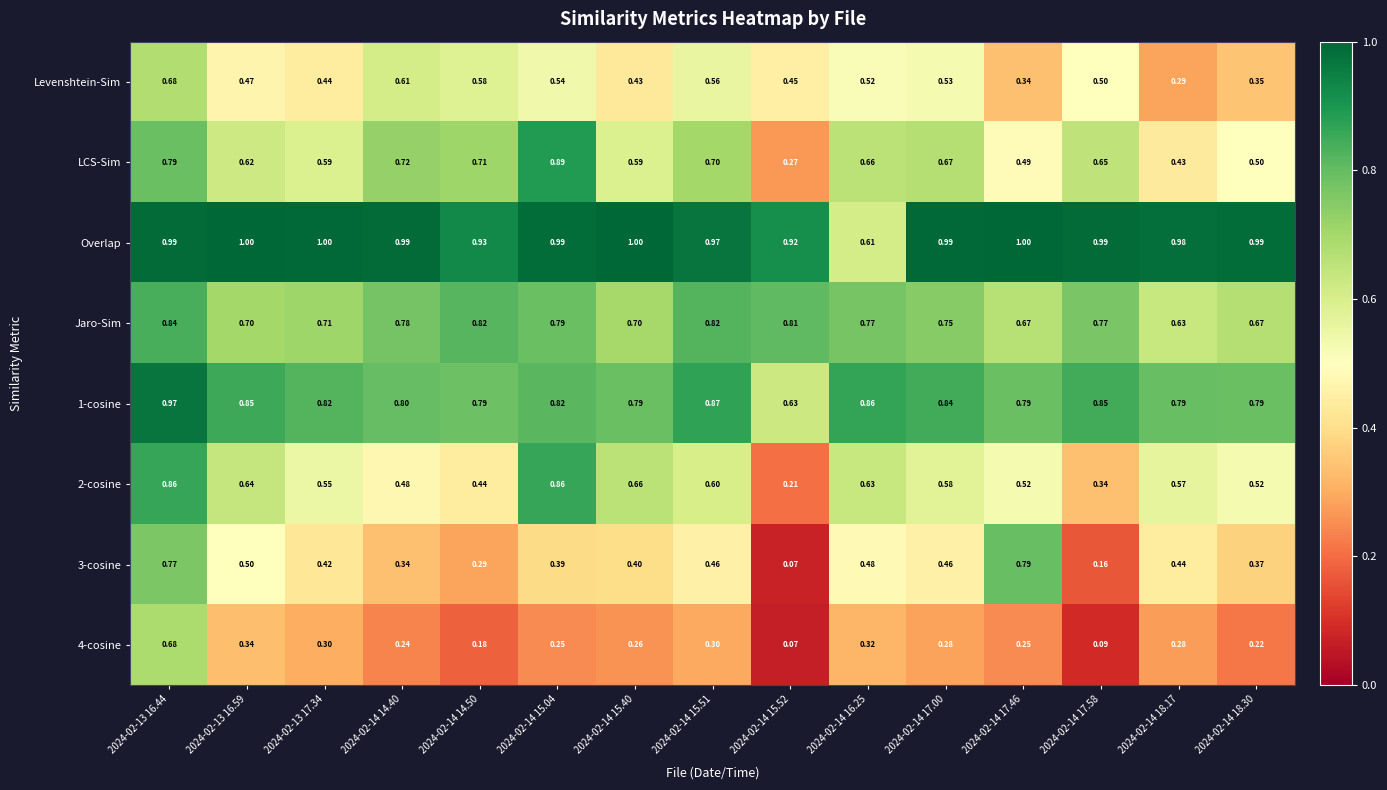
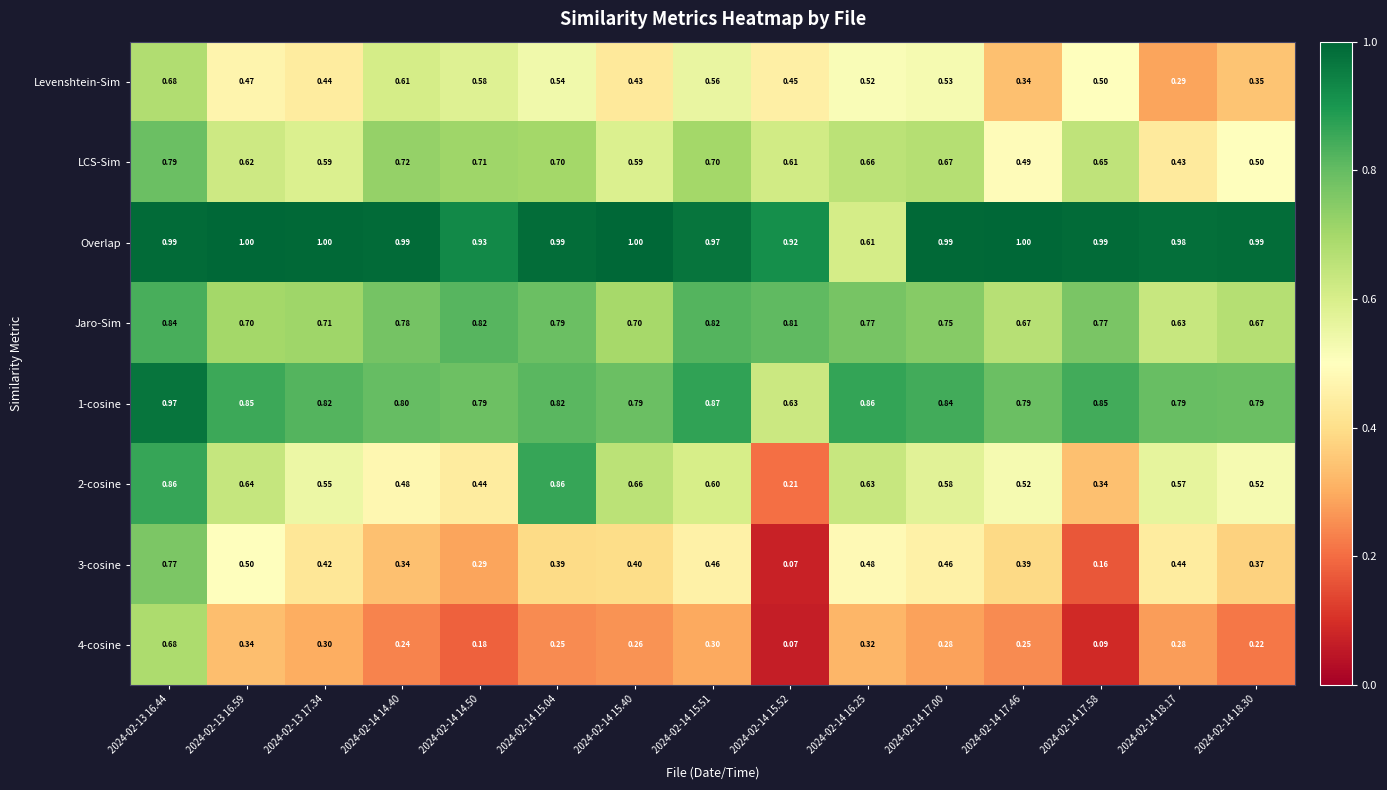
LCS-Sim, 2024-02-14 15.04: 0.89 -> 0.70
LCS-Sim, 2024-02-14 15.52: 0.27 -> 0.61
3-cosine, 2024-02-14 17.46: 0.79 -> 0.39
